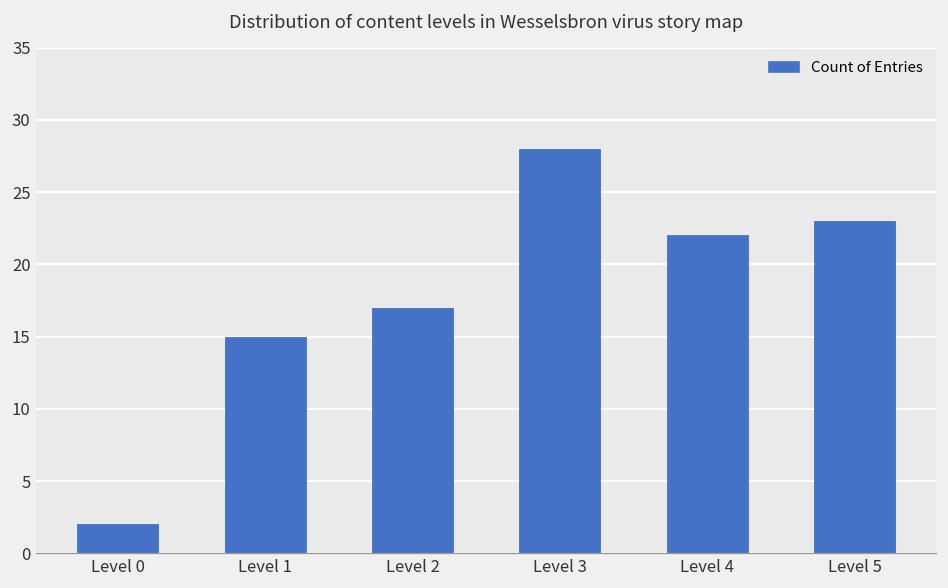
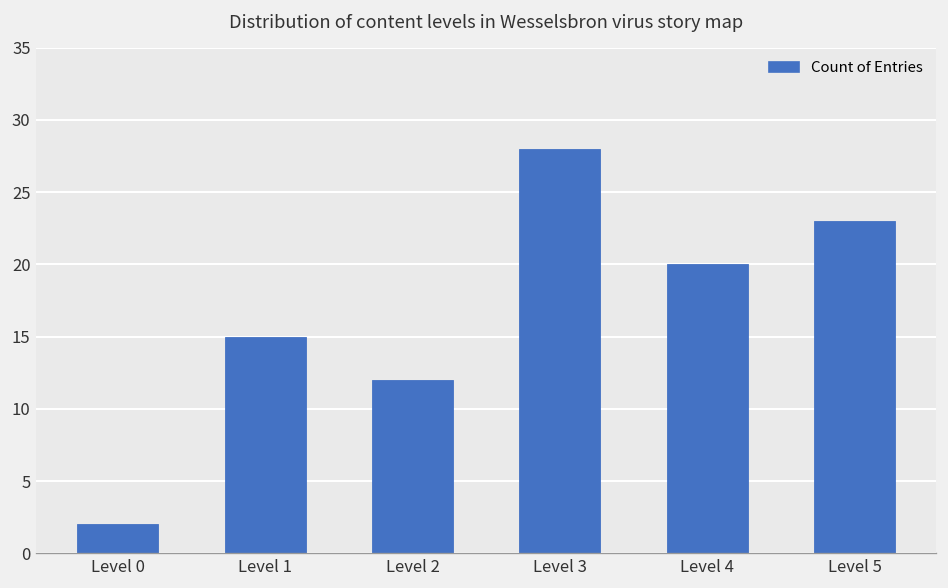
Level 2: 17 -> 12
Level 4: 22 -> 20
